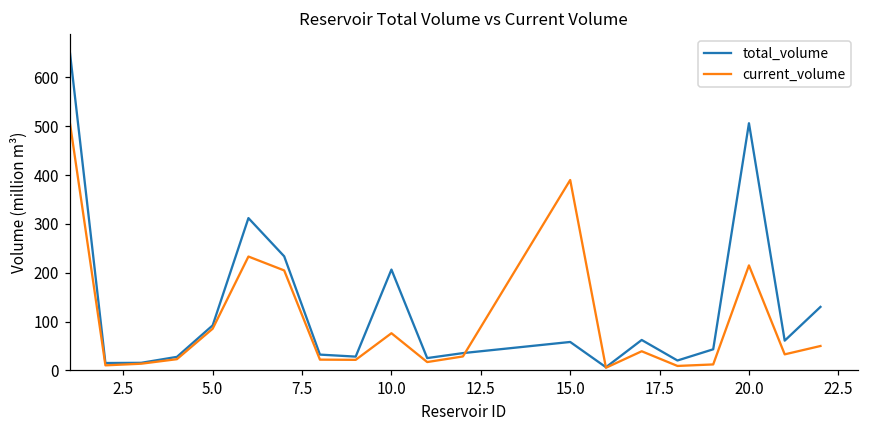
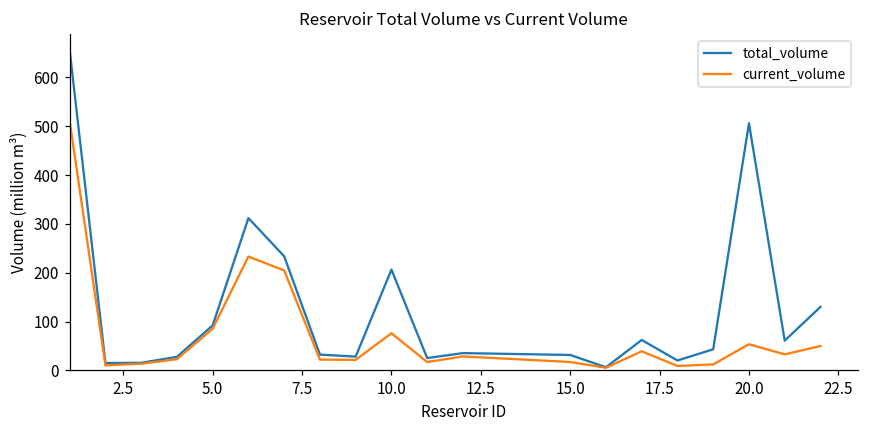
total_volume, 15.0: 60 -> 30
current_volume, 15.0: 390 -> 20
current_volume, 20.0: 210 -> 50
